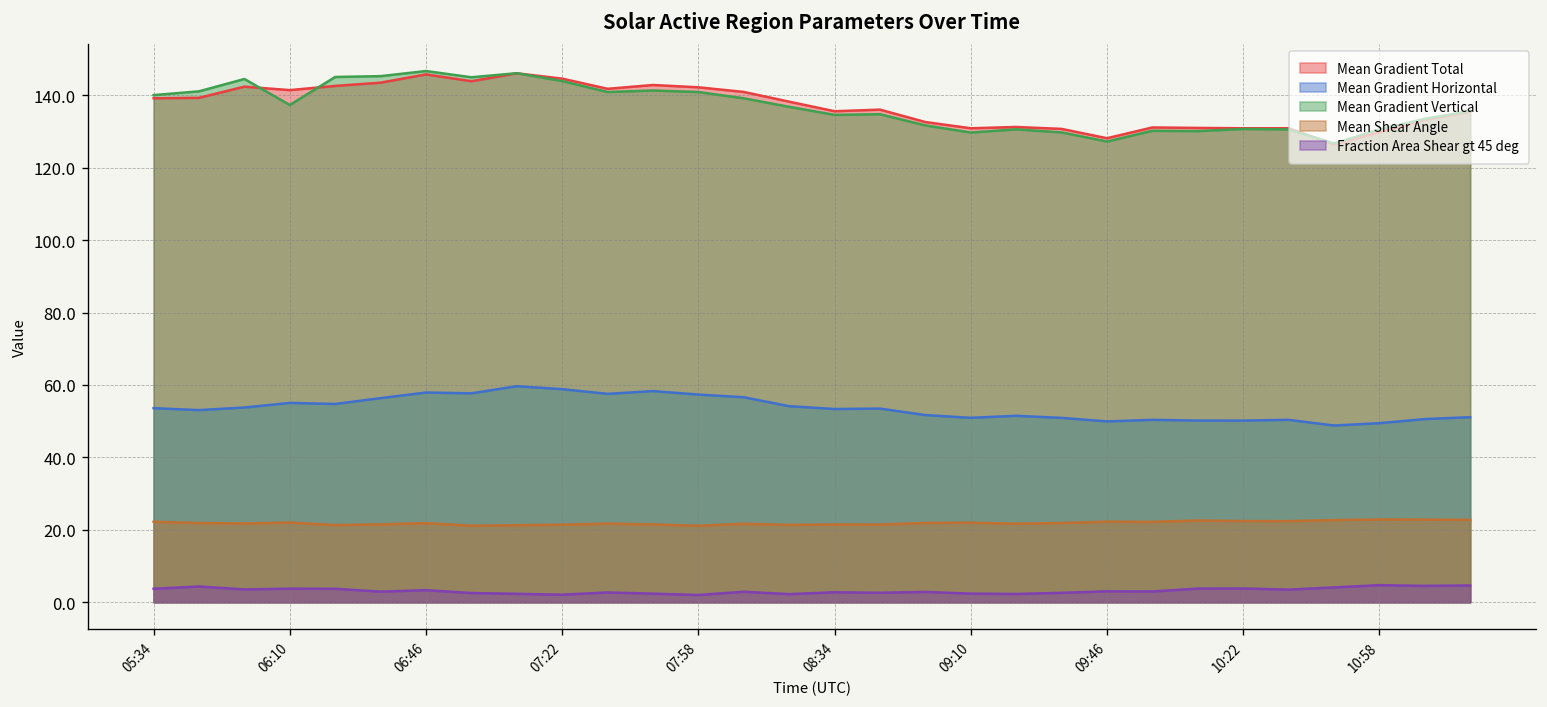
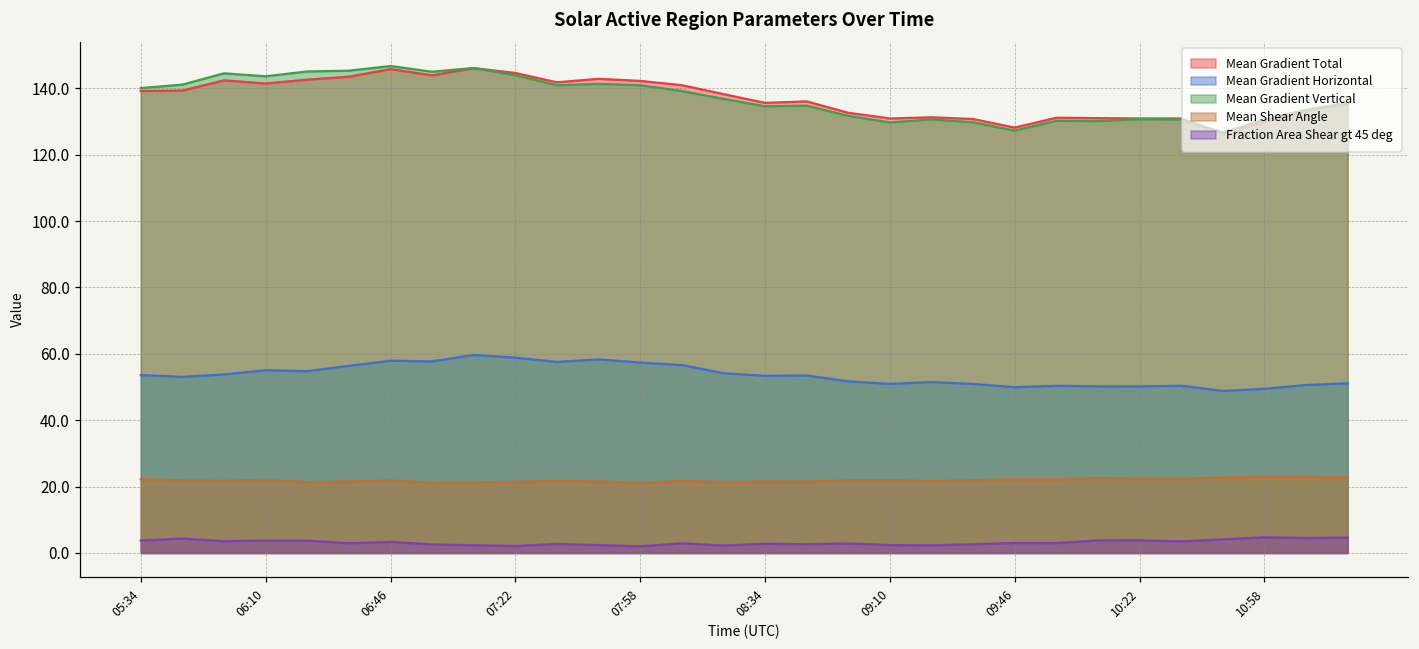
Mean Gradient Vertical, 06:10: 137 -> 144
